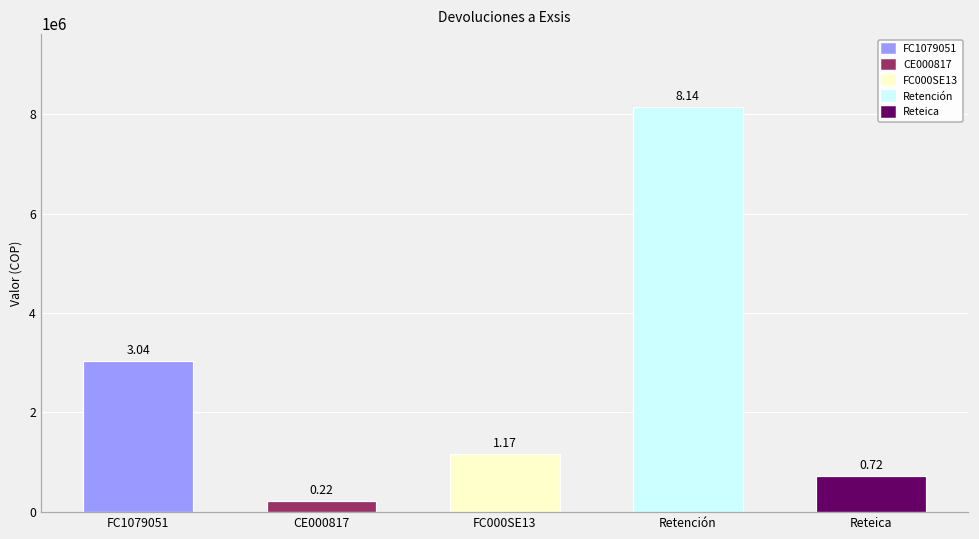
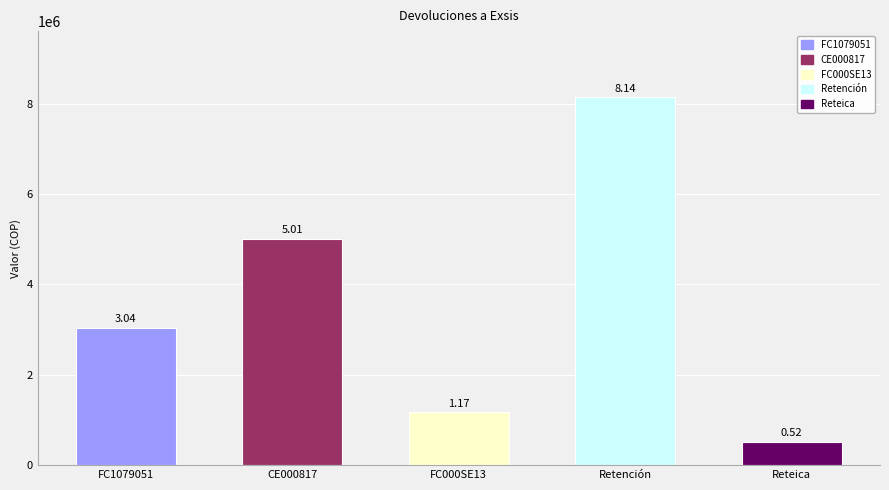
CE000817: 0.22 -> 5.01
Reteica: 0.72 -> 0.52
